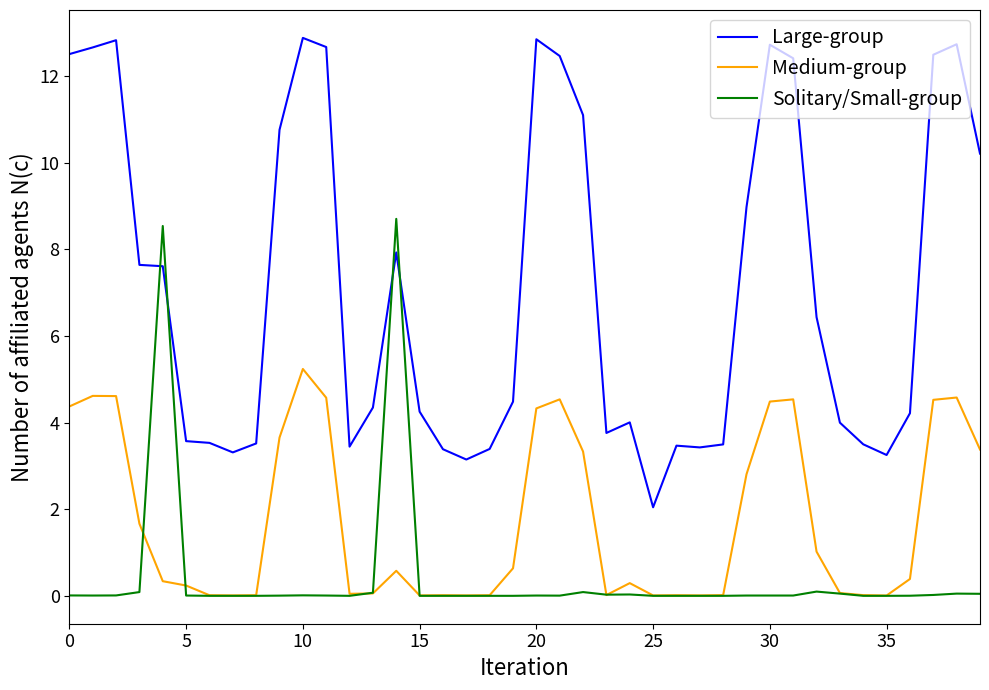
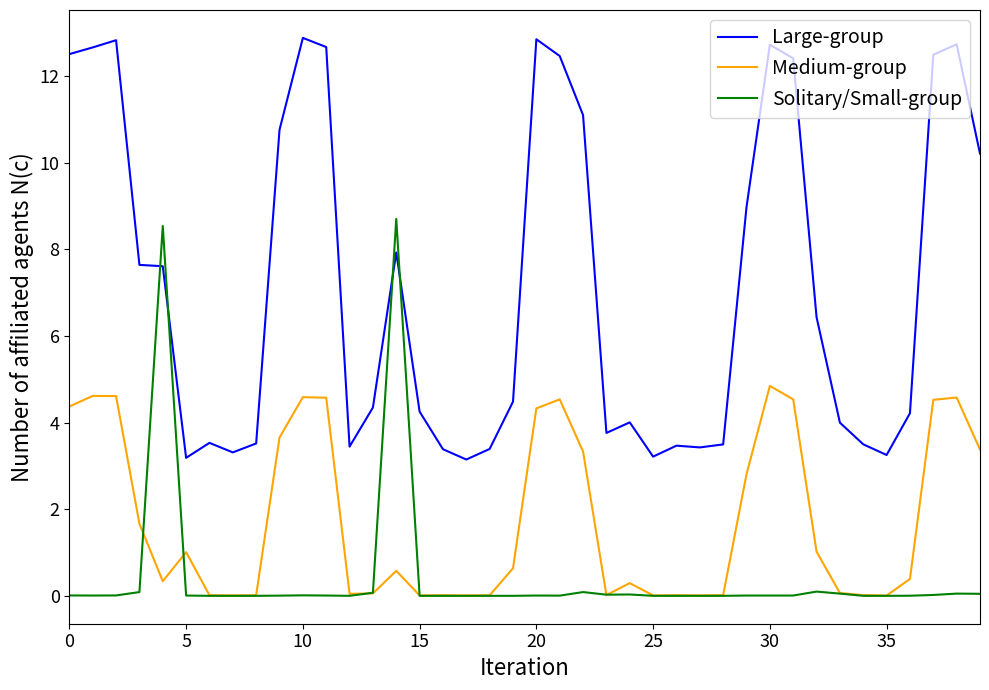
Large-group, 5: 3.6 -> 3.2
Medium-group, 5: 0.2 -> 1.0
Medium-group, 10: 5.2 -> 4.6
Large-group, 25: 2.0 -> 3.2
Medium-group, 30: 4.5 -> 4.8
